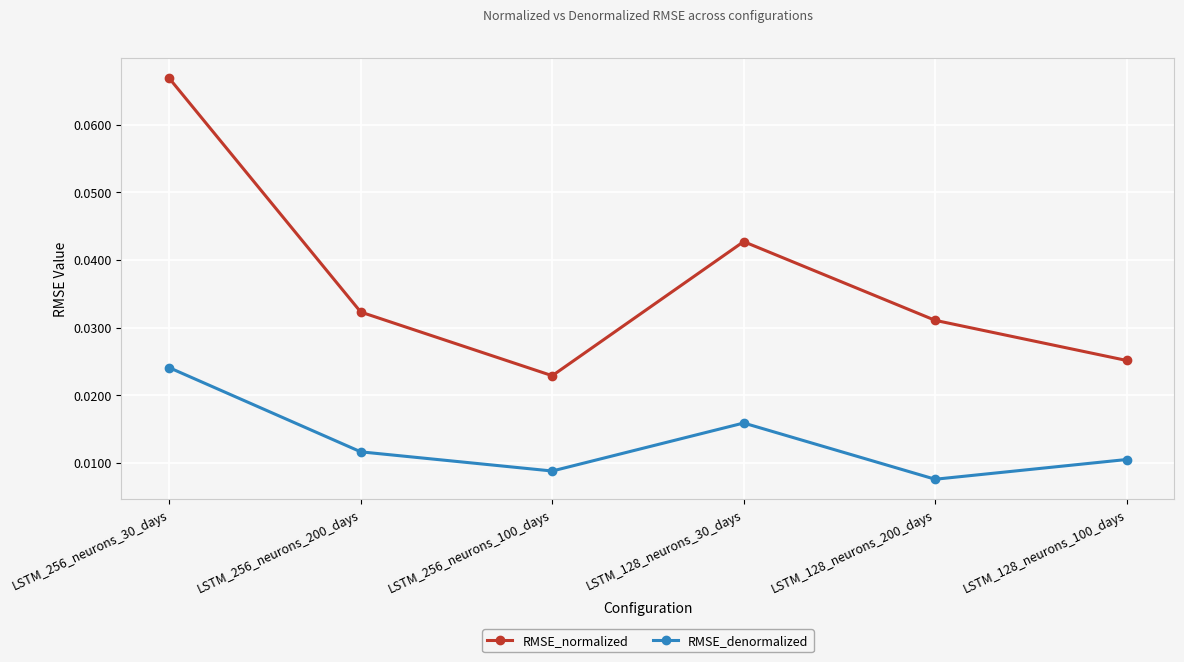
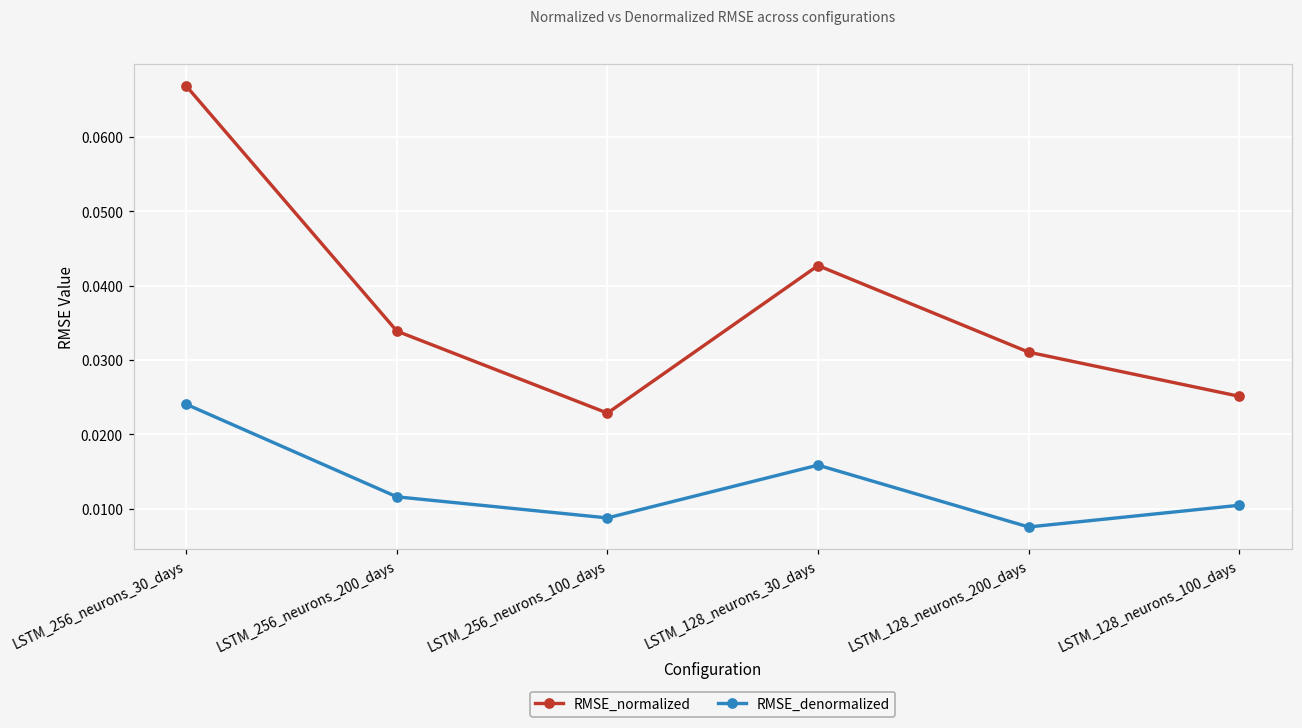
RMSE_normalized, LSTM_256_neurons_200_days: 0.032 -> 0.034
